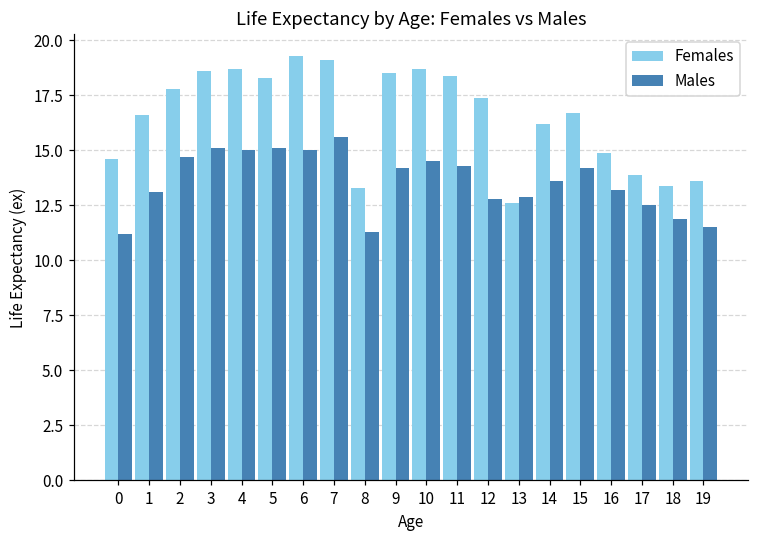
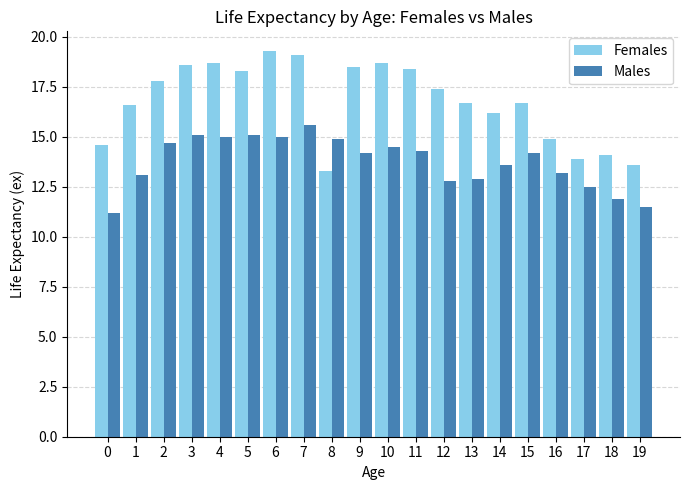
Males, 8: 11.3 -> 14.9
Females, 13: 12.6 -> 16.7
Females, 18: 13.4 -> 14.1
